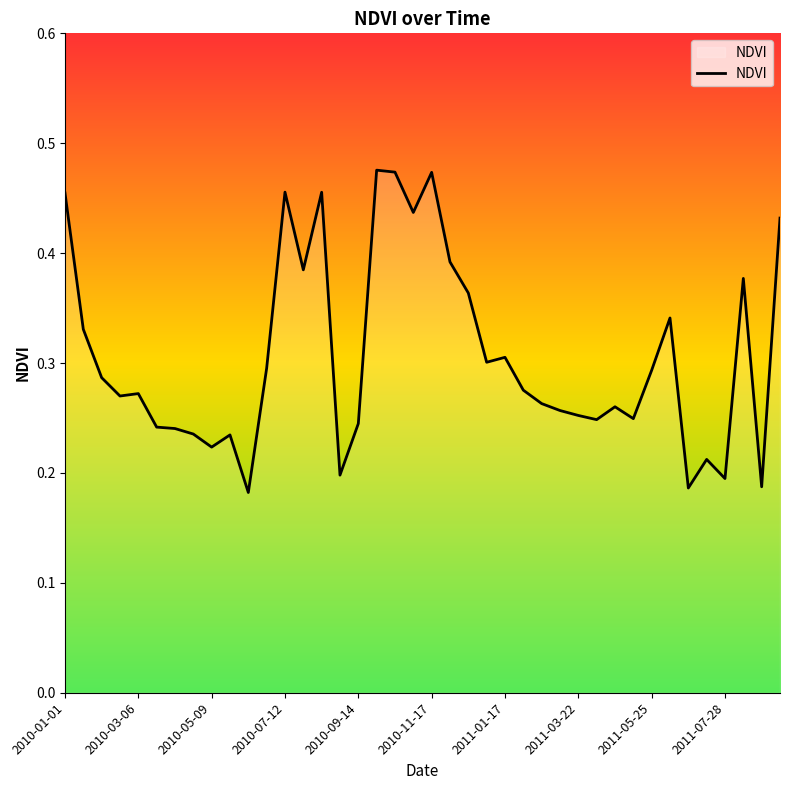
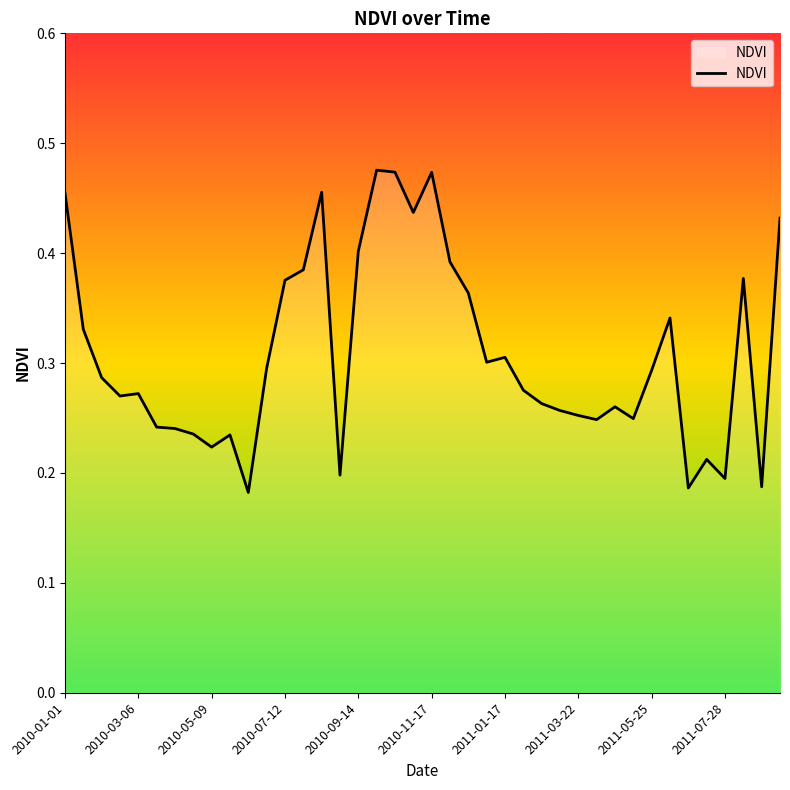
2010-07-12: 0.456 -> 0.375
2010-09-14: 0.245 -> 0.402
